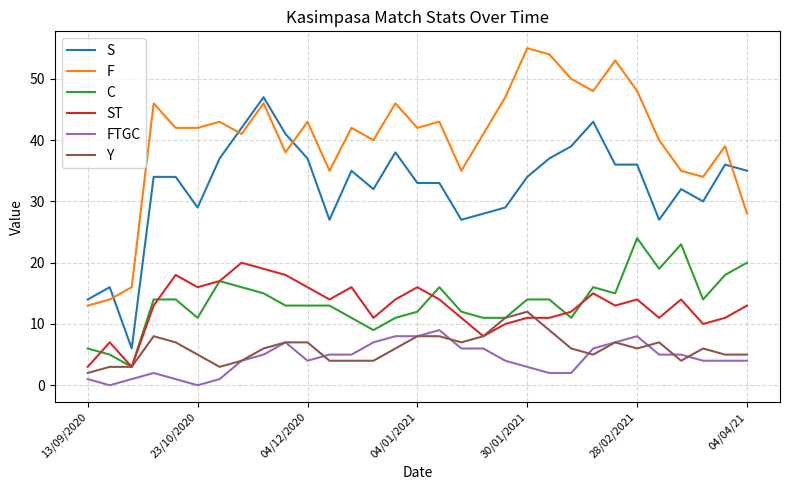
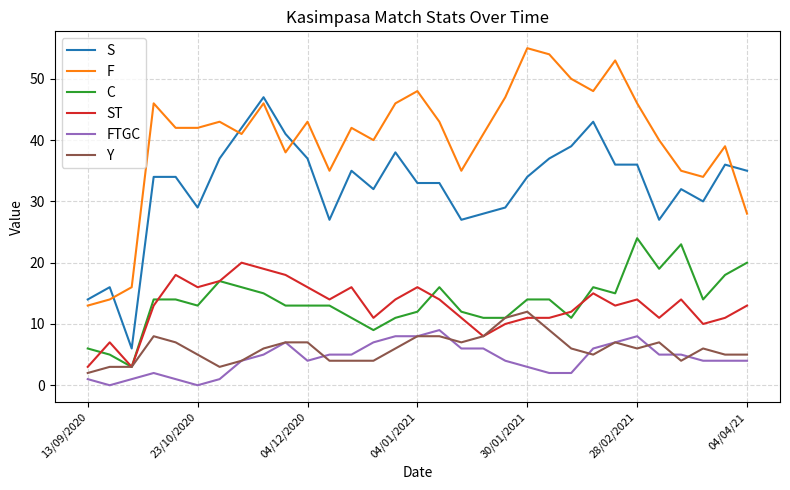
C, 23/10/2020: 11 -> 13
F, 04/01/2021: 42 -> 48
F, 28/02/2021: 48 -> 46
